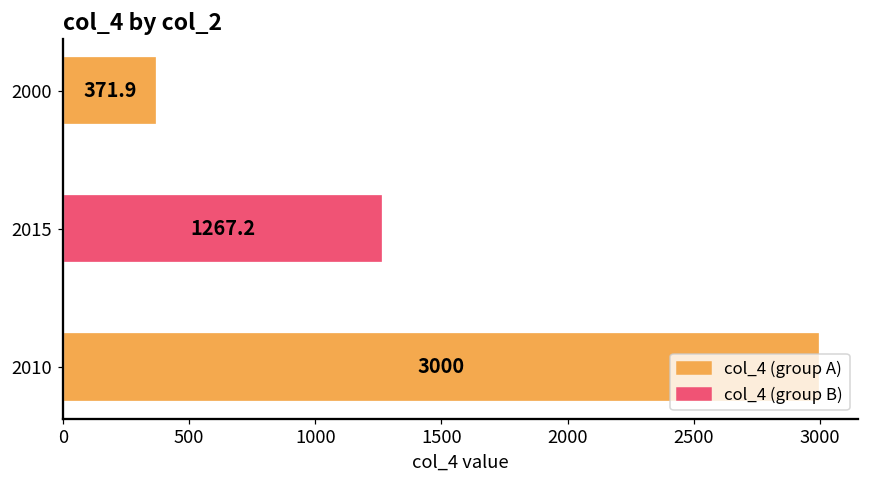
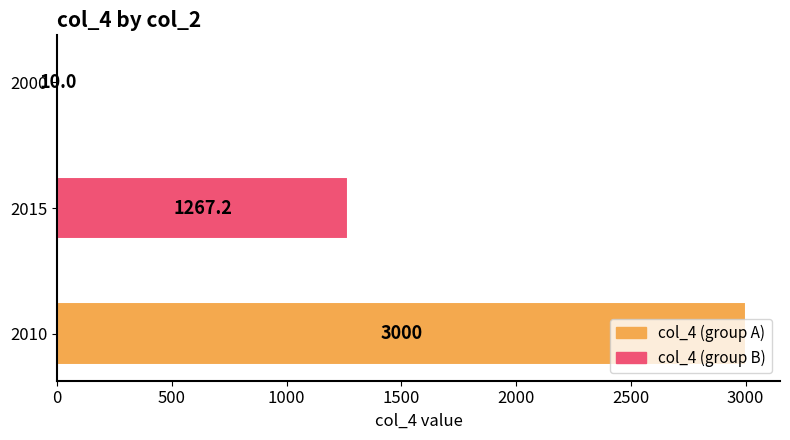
2000: 371.9 -> 10.0
